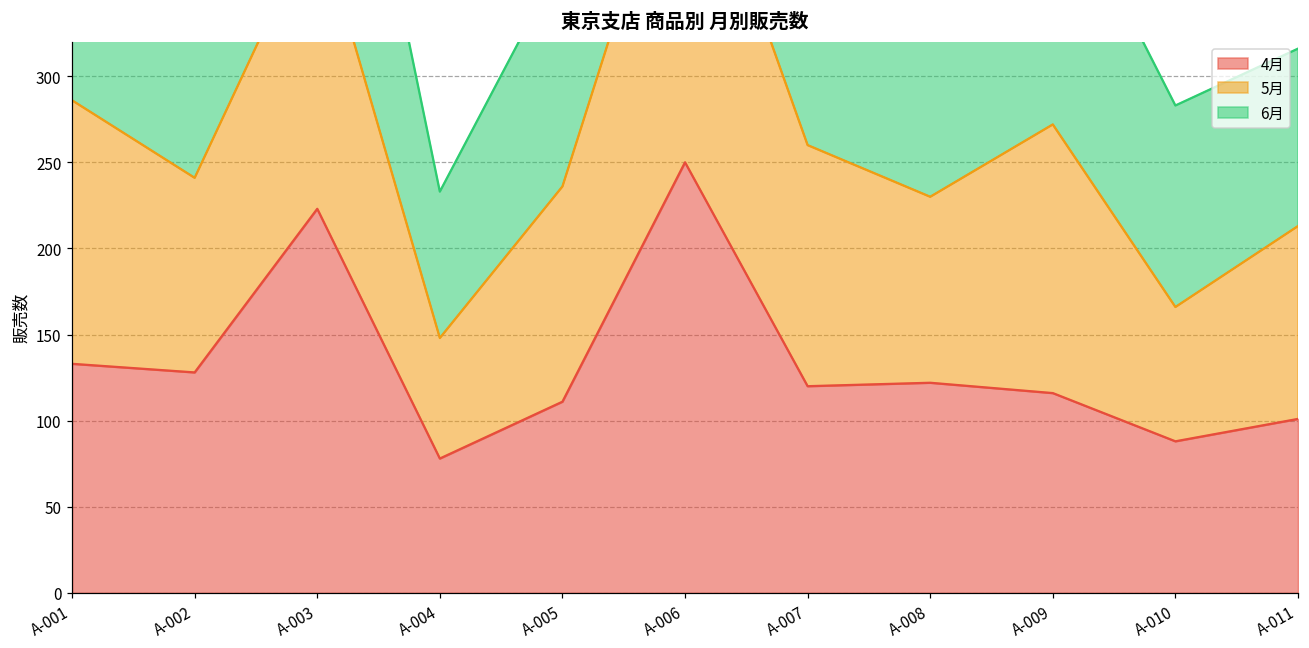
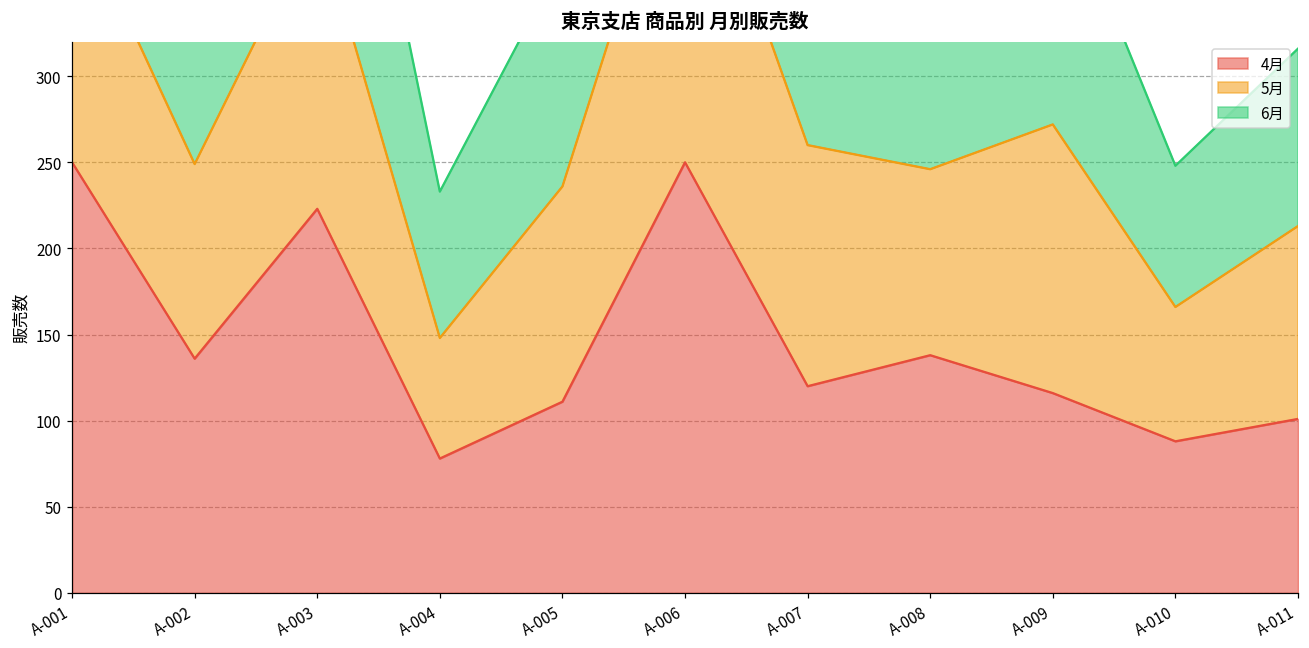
4月, A-001: 133 -> 250
4月, A-002: 128 -> 136
4月, A-008: 122 -> 138
6月, A-010: 117 -> 82
